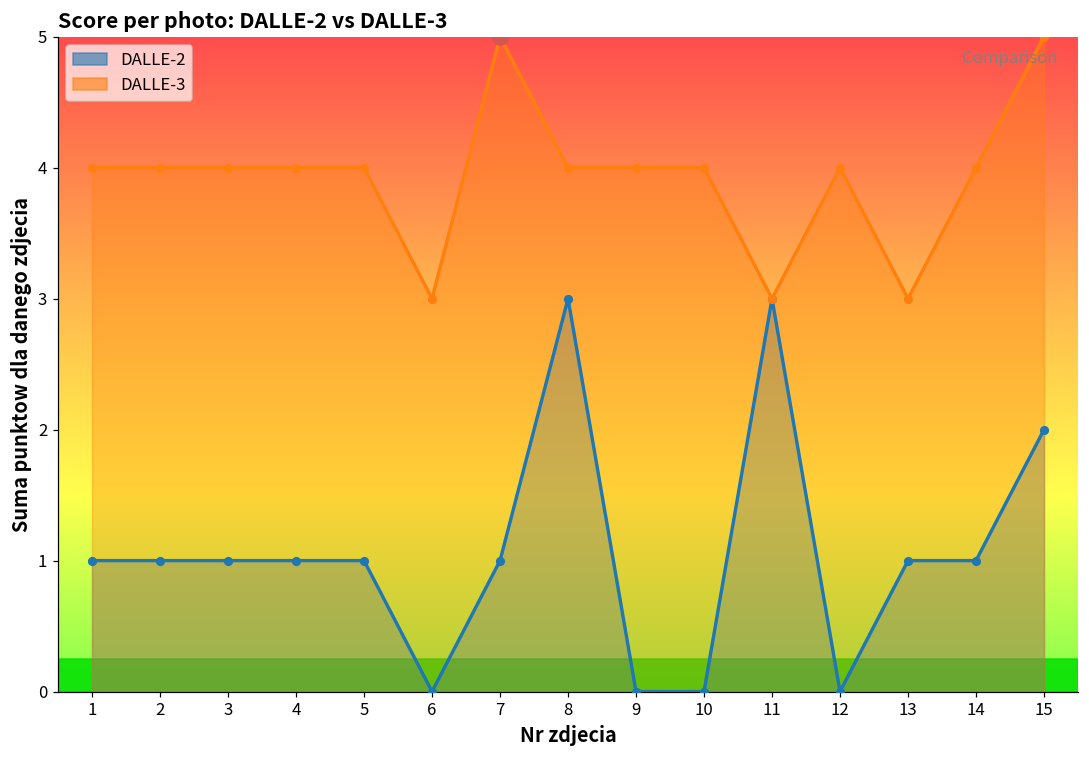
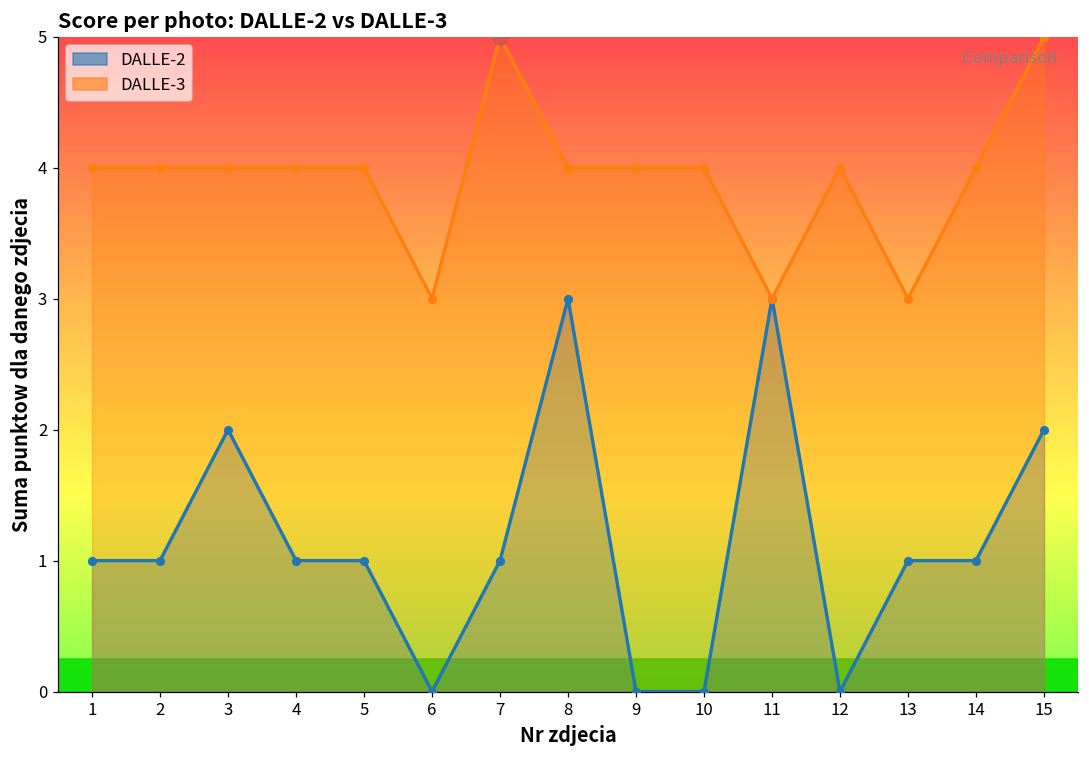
DALLE-2, 3: 1 -> 2
